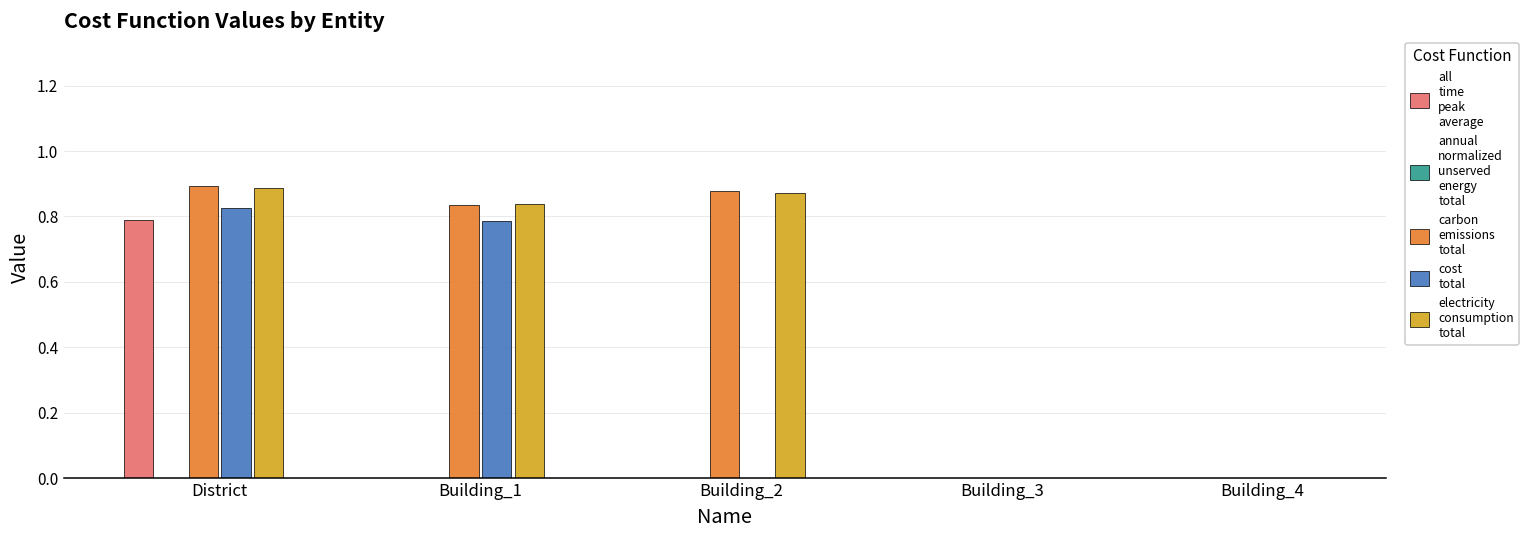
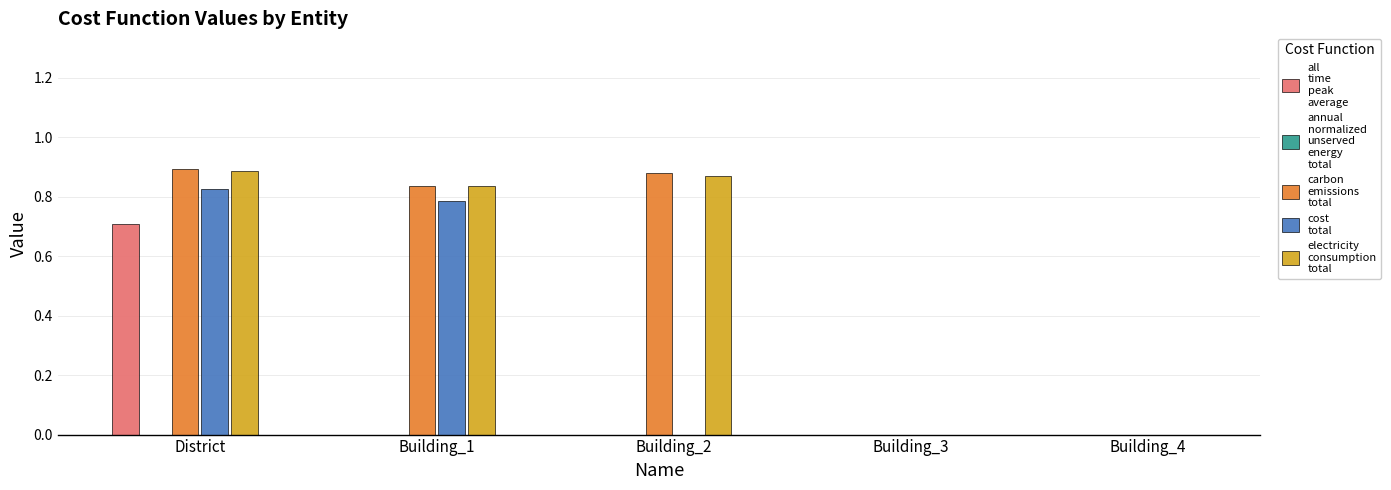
all time peak average, District: 0.79 -> 0.71
